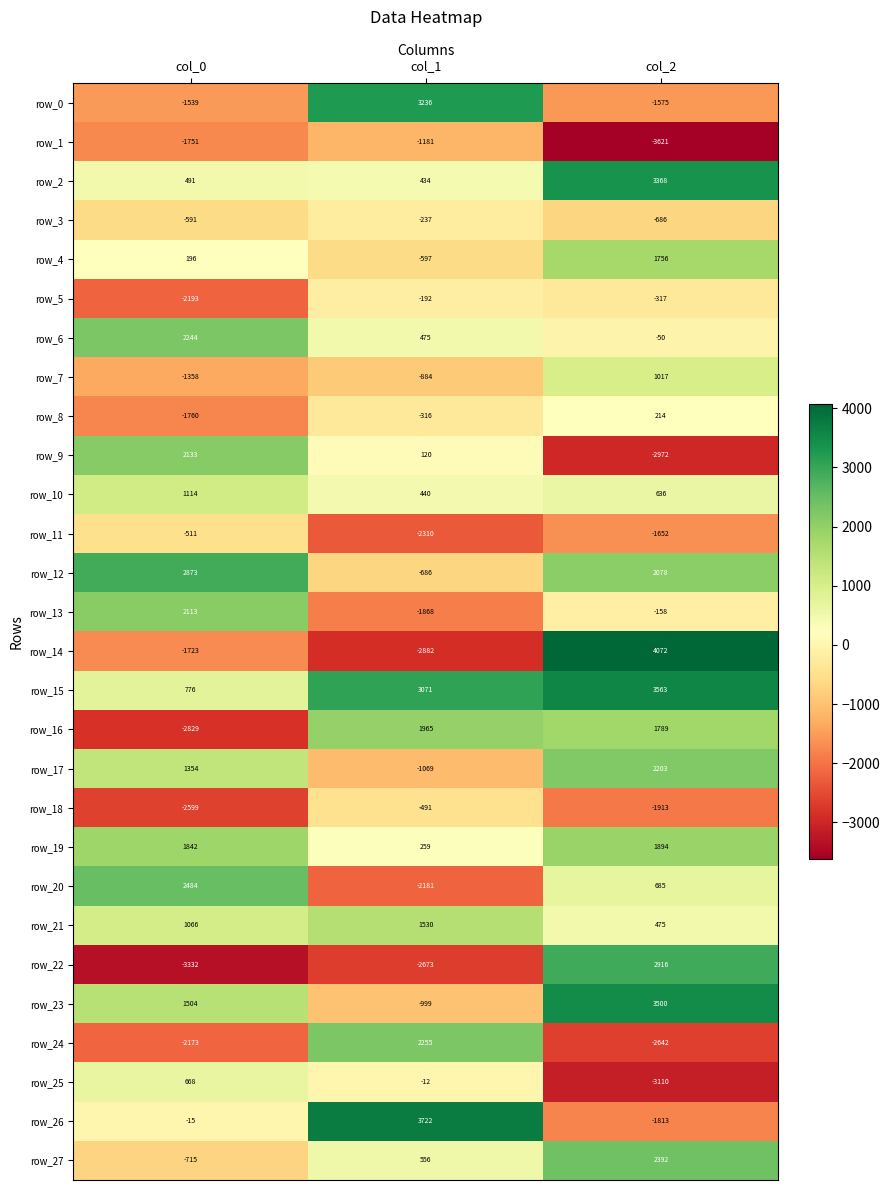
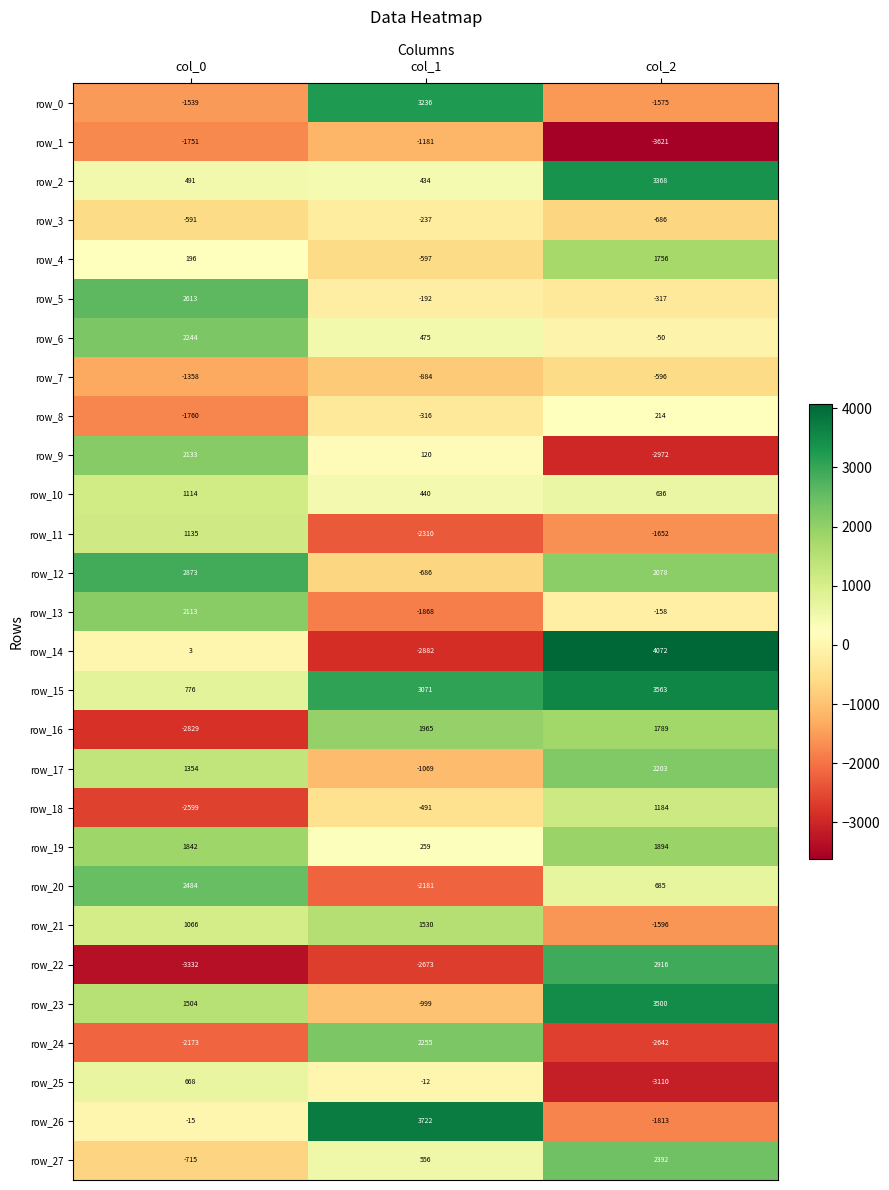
row_5, col_0: -2193 -> 2613
row_7, col_2: 1017 -> -596
row_11, col_0: -511 -> 1135
row_14, col_0: -1723 -> 3
row_18, col_2: -1913 -> 1184
row_21, col_2: 475 -> -1596
